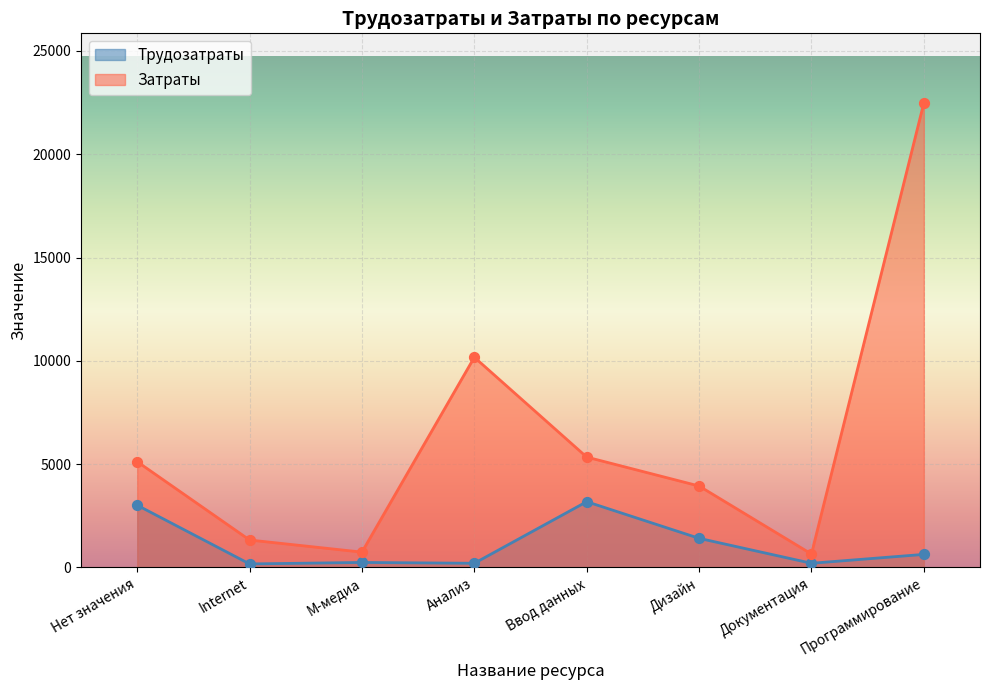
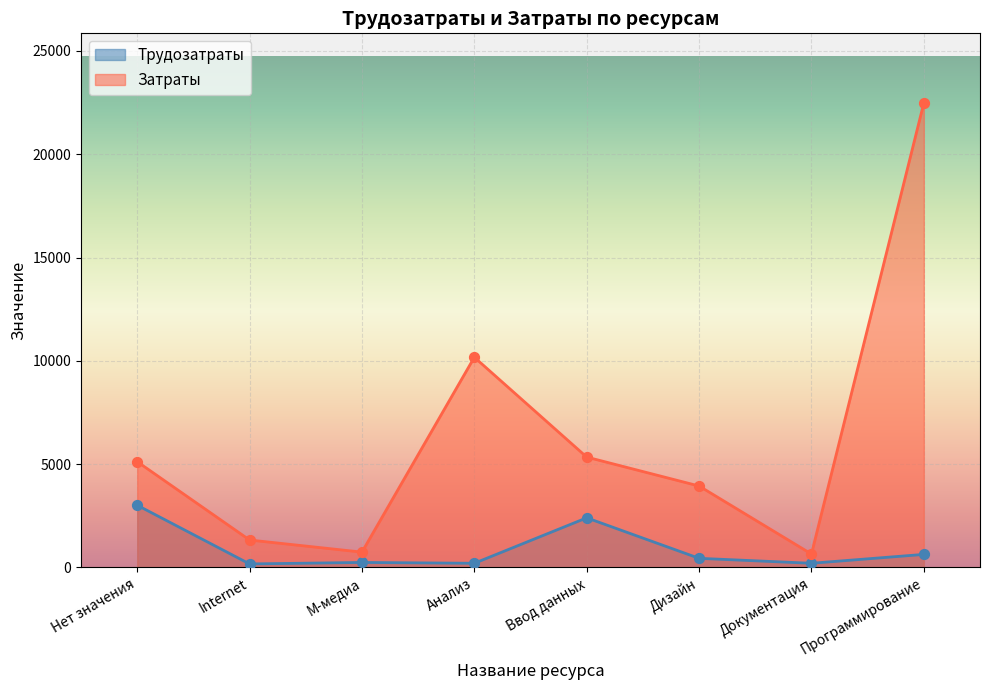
Трудозатраты, Ввод данных: 3200 -> 2400
Трудозатраты, Дизайн: 1400 -> 400
